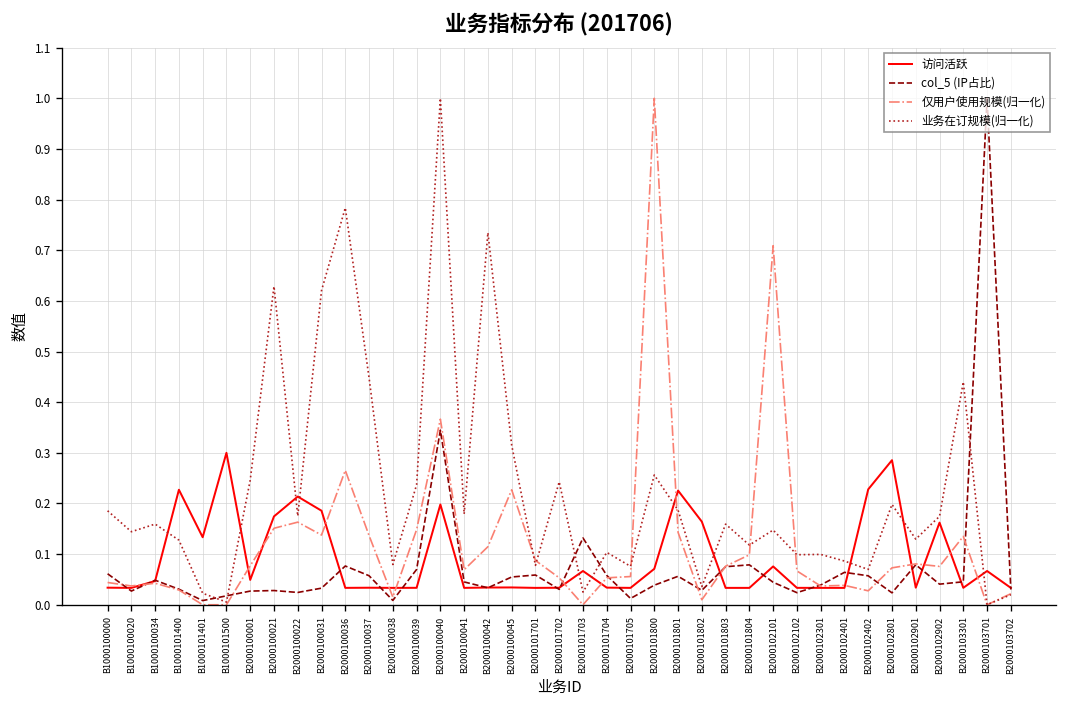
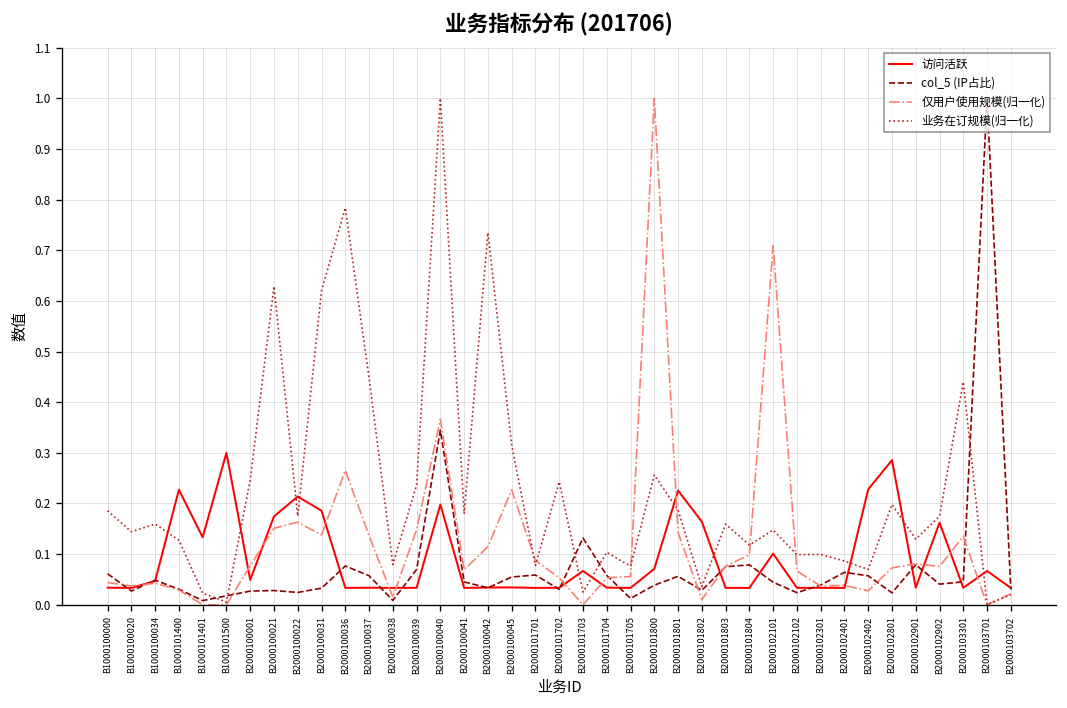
访问活跃, B2000102101: 0.08 -> 0.10
